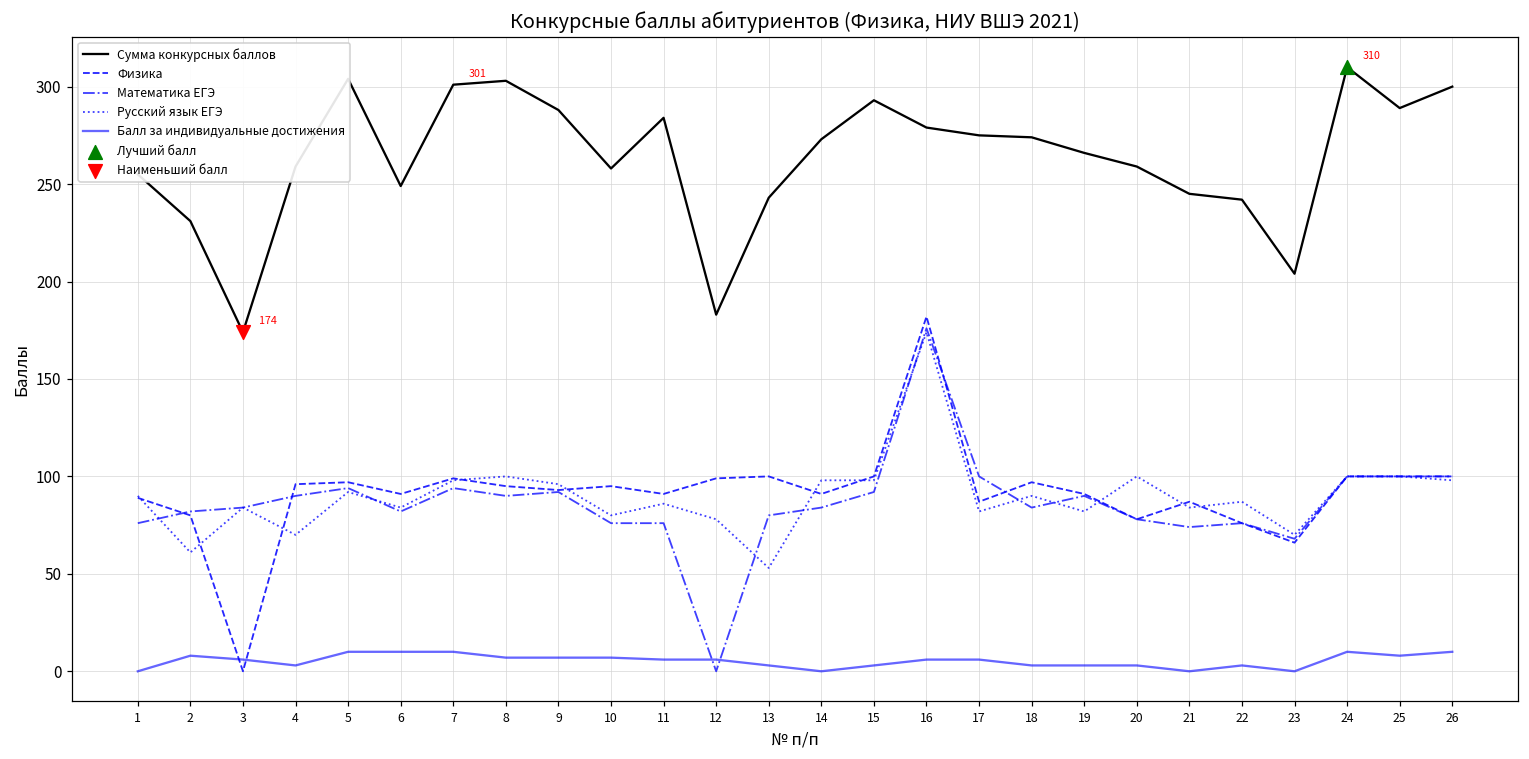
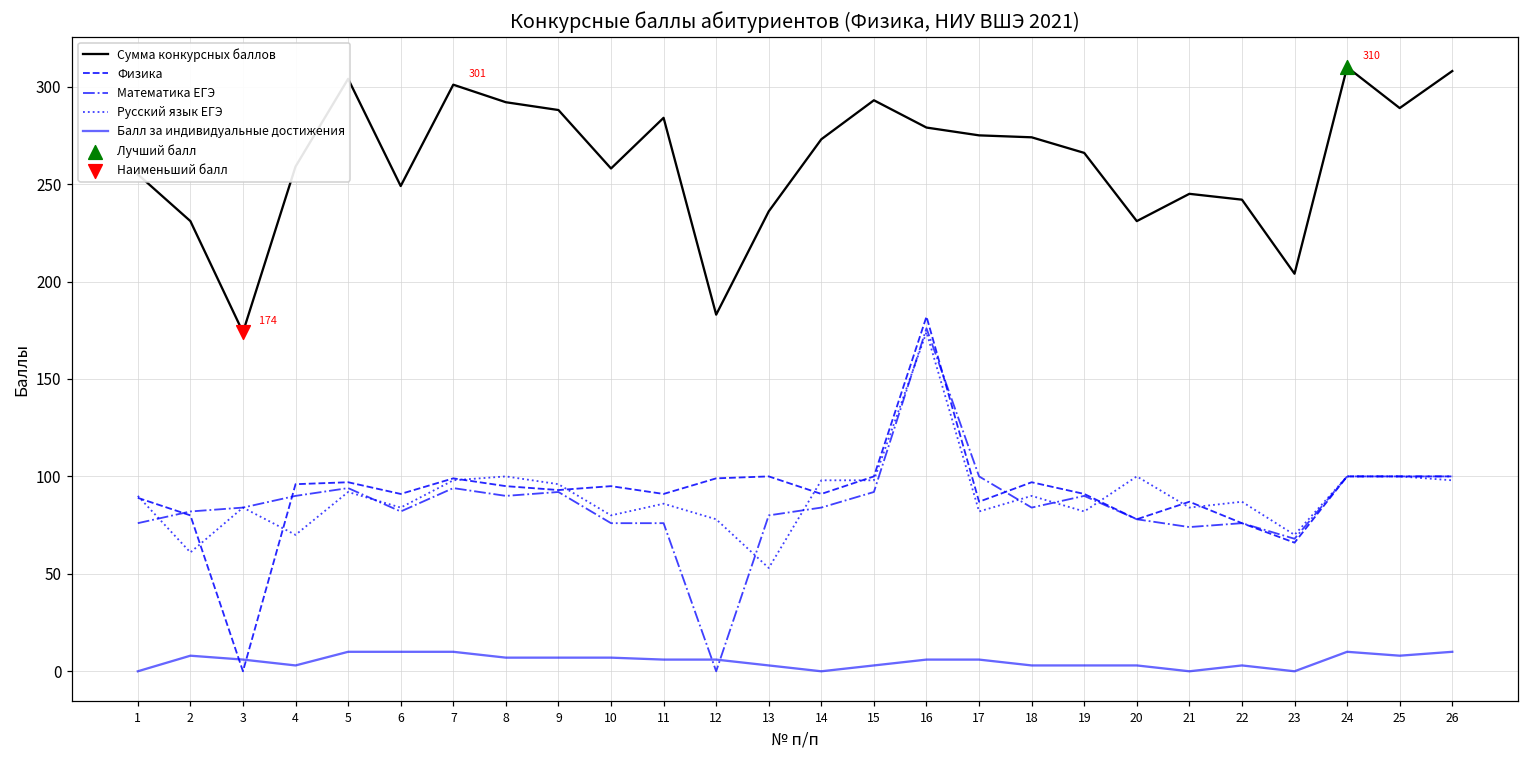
Сумма конкурсных баллов, 8: 303 -> 292
Сумма конкурсных баллов, 13: 243 -> 236
Сумма конкурсных баллов, 20: 259 -> 231
Сумма конкурсных баллов, 26: 300 -> 308
